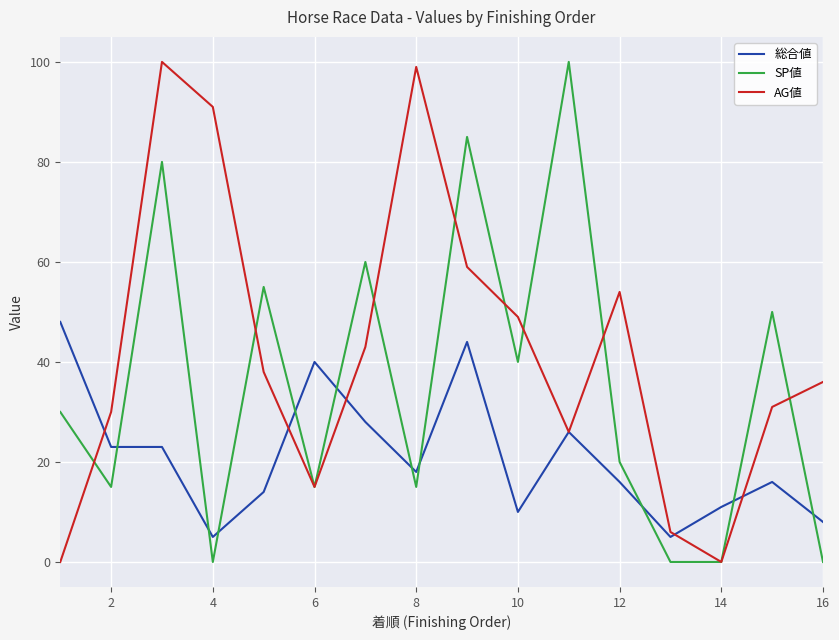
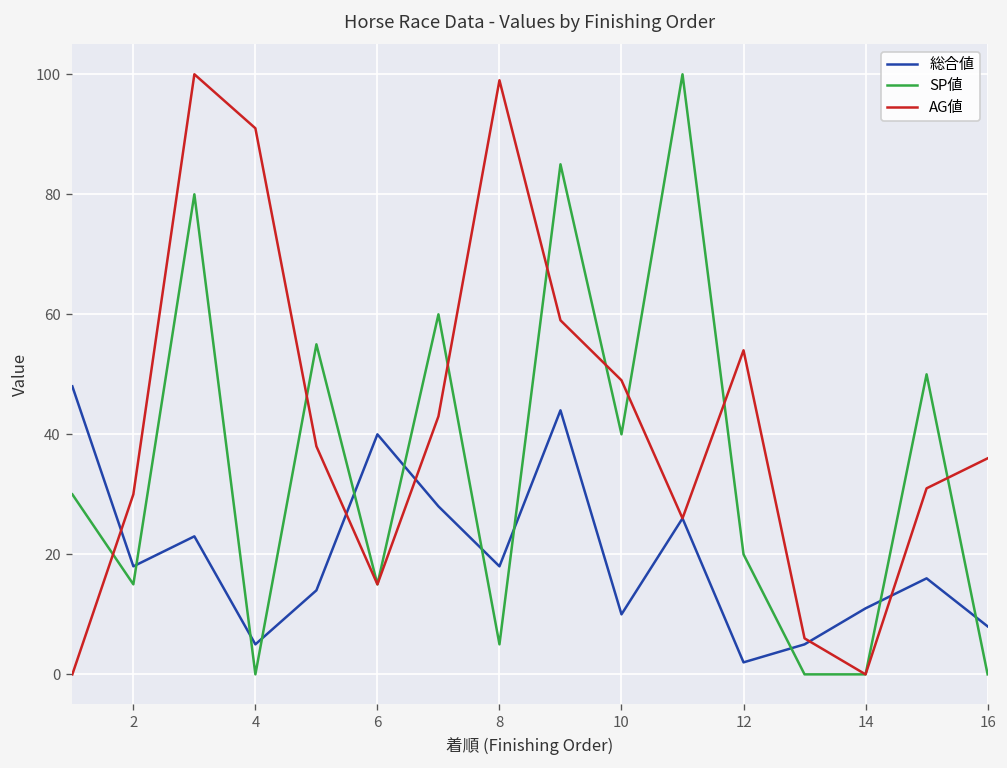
総合値, 2: 23 -> 18
SP値, 8: 15 -> 5
総合値, 12: 16 -> 2
